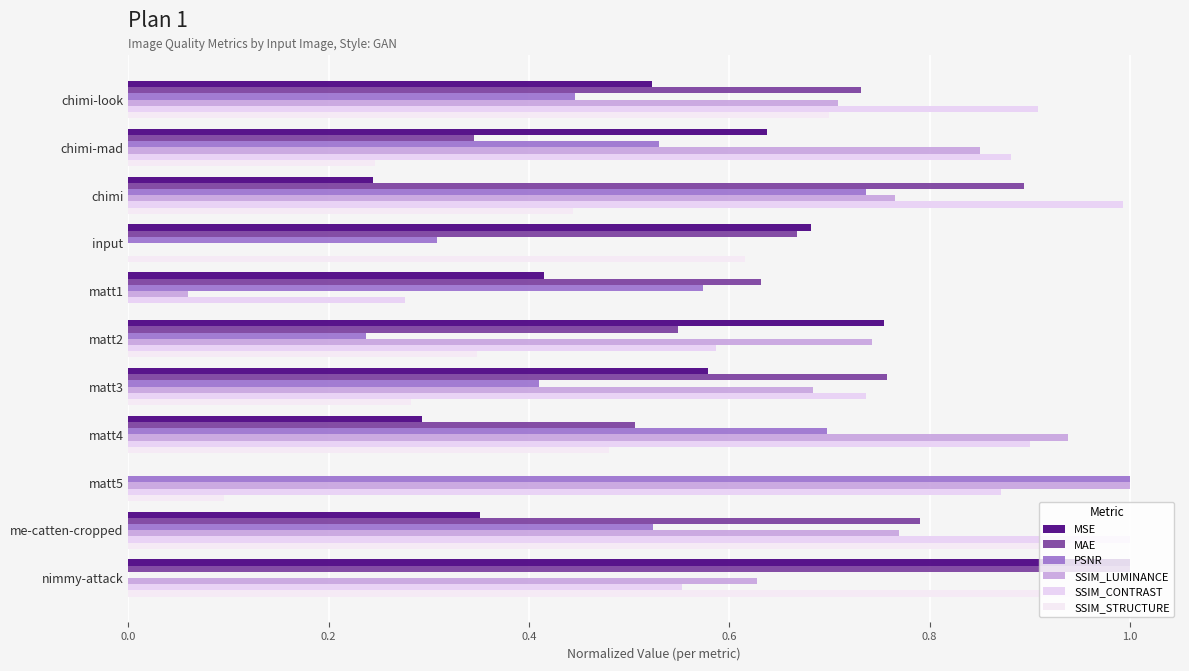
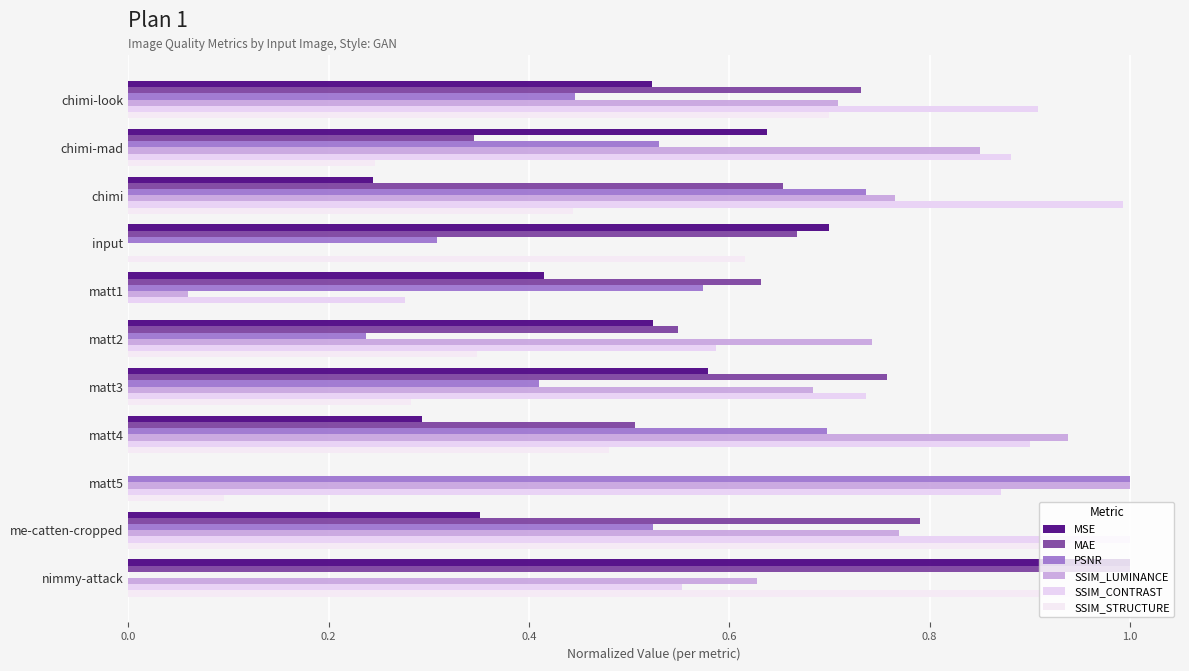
MAE, chimi: 0.894 -> 0.654
MSE, input: 0.682 -> 0.699
MSE, matt2: 0.754 -> 0.524
